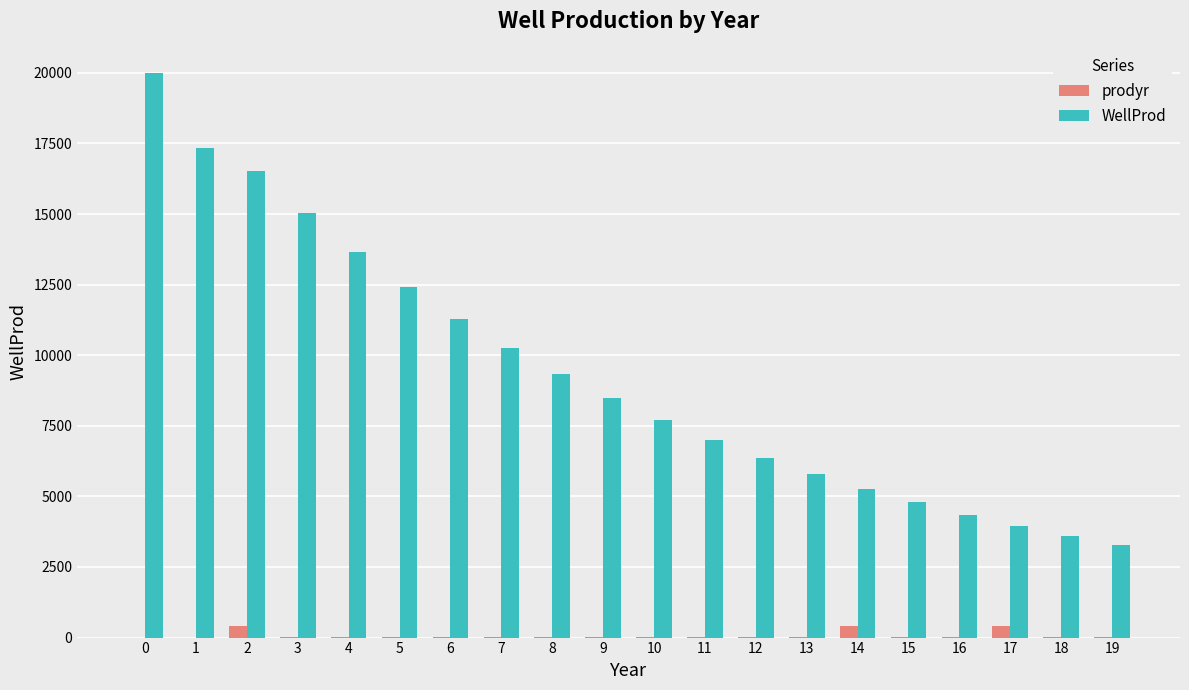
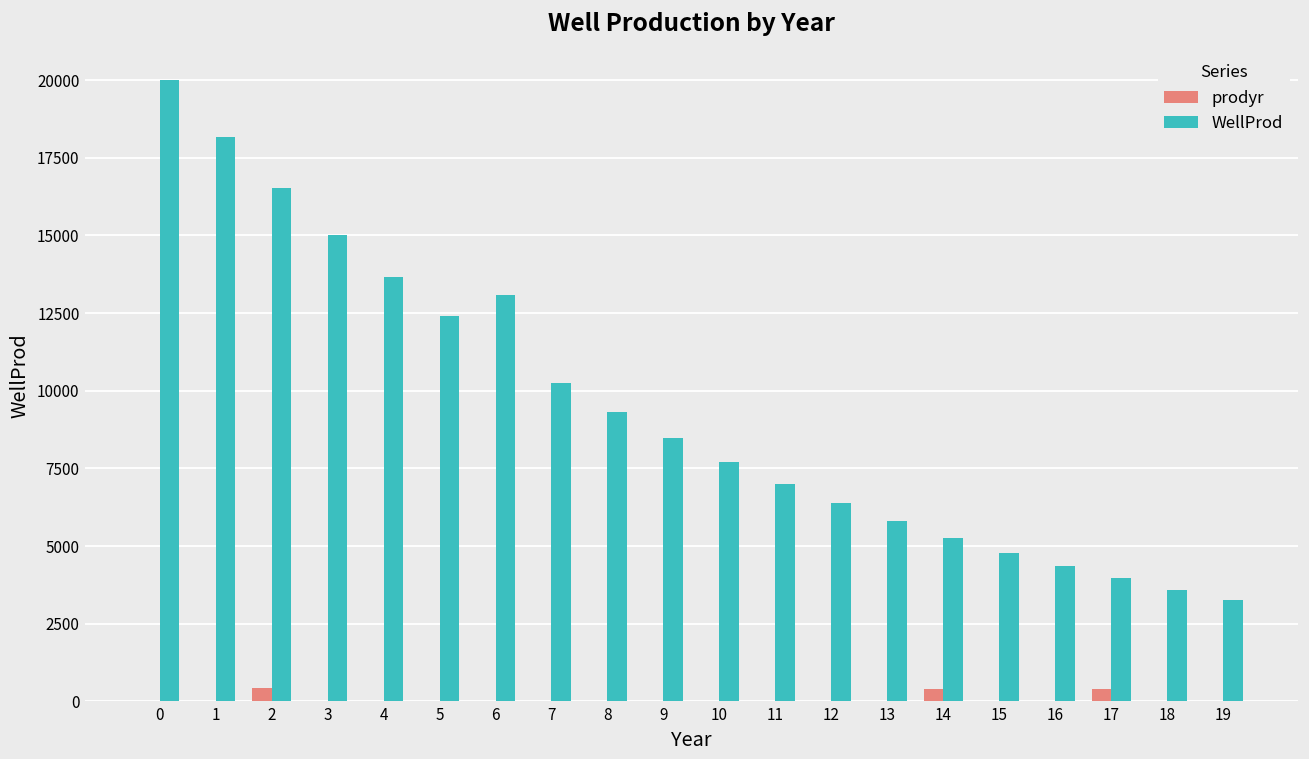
WellProd, 1: 17400 -> 18200
WellProd, 6: 11300 -> 13100
